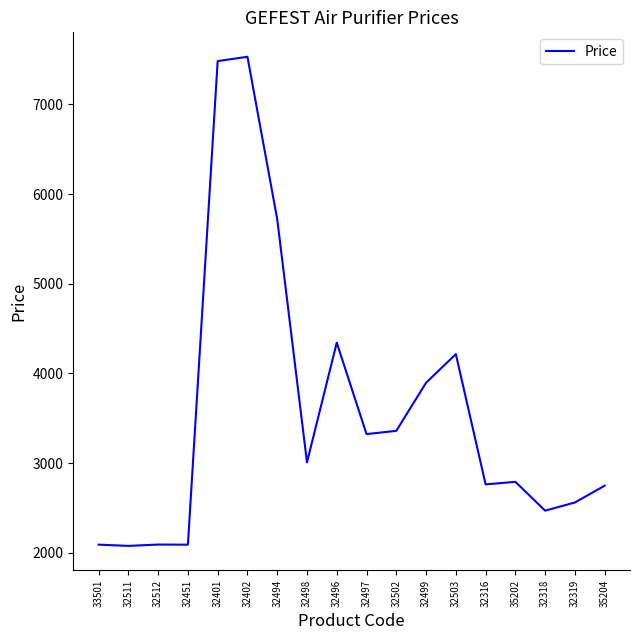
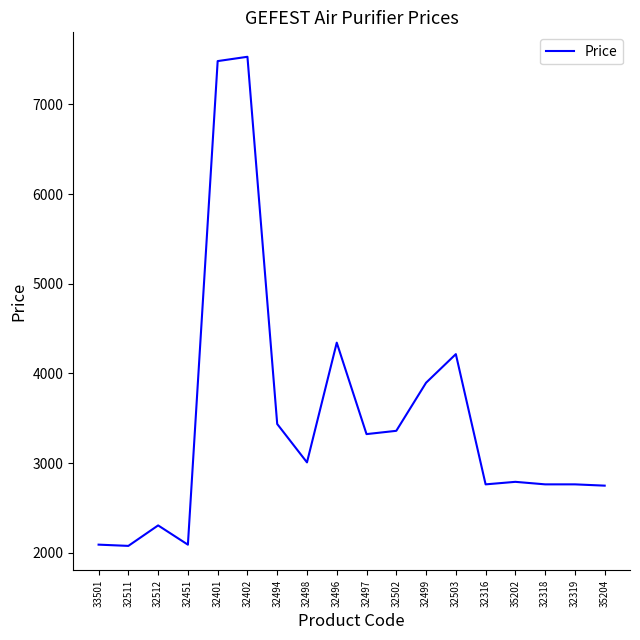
32512: 2100 -> 2300
32494: 5700 -> 3400
32318: 2500 -> 2800
32319: 2600 -> 2800
